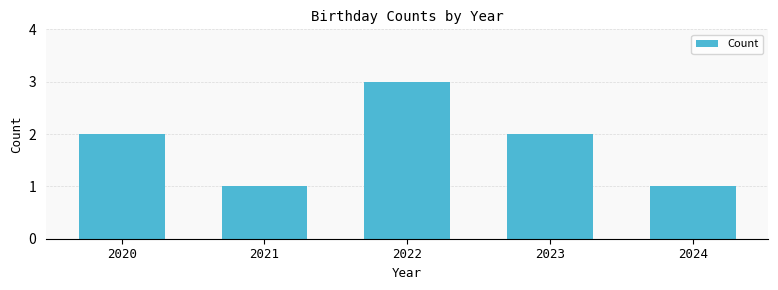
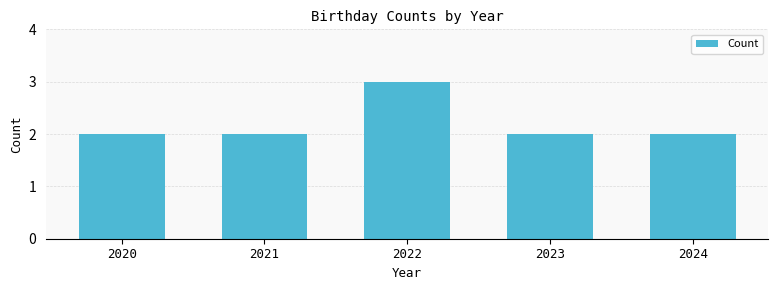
2021: 1 -> 2
2024: 1 -> 2
